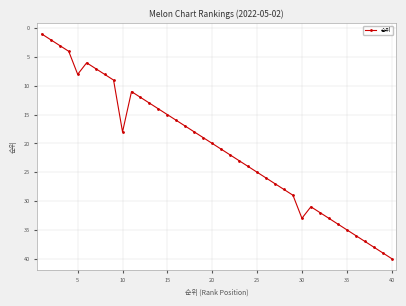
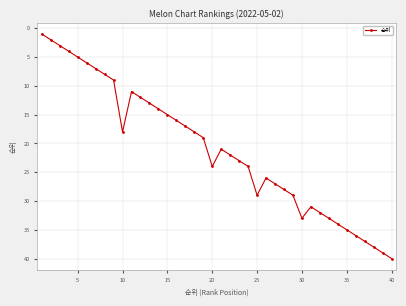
5: 8 -> 5
20: 20 -> 24
25: 25 -> 29
